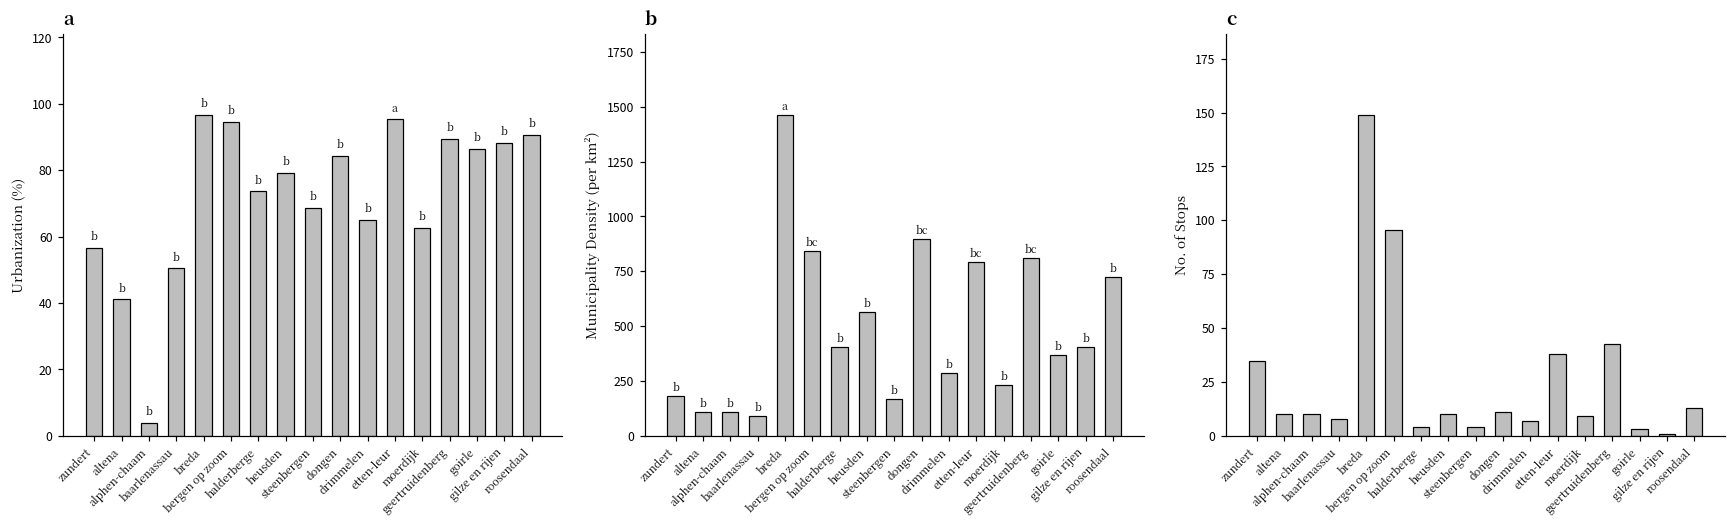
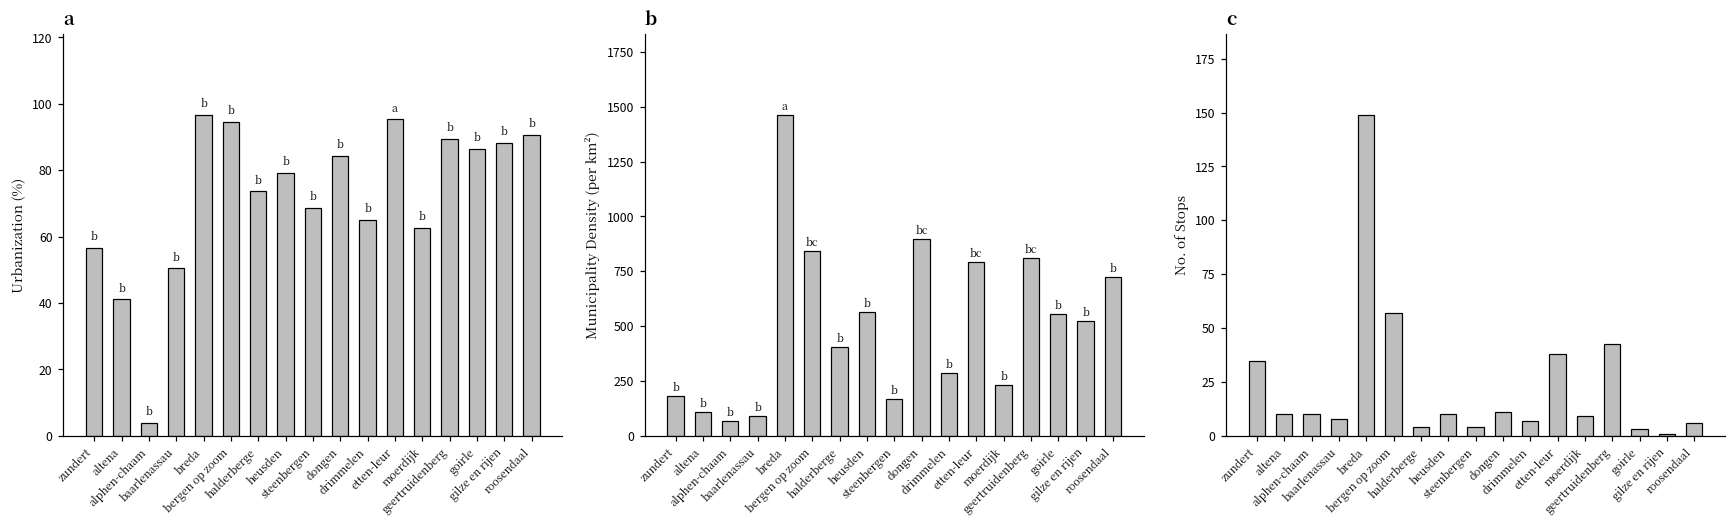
b, alphen-chaam: 110 -> 70
b, goirle: 370 -> 560
b, gilze en rijen: 400 -> 520
c, bergen op zoom: 96 -> 57
c, roosendaal: 13 -> 6
